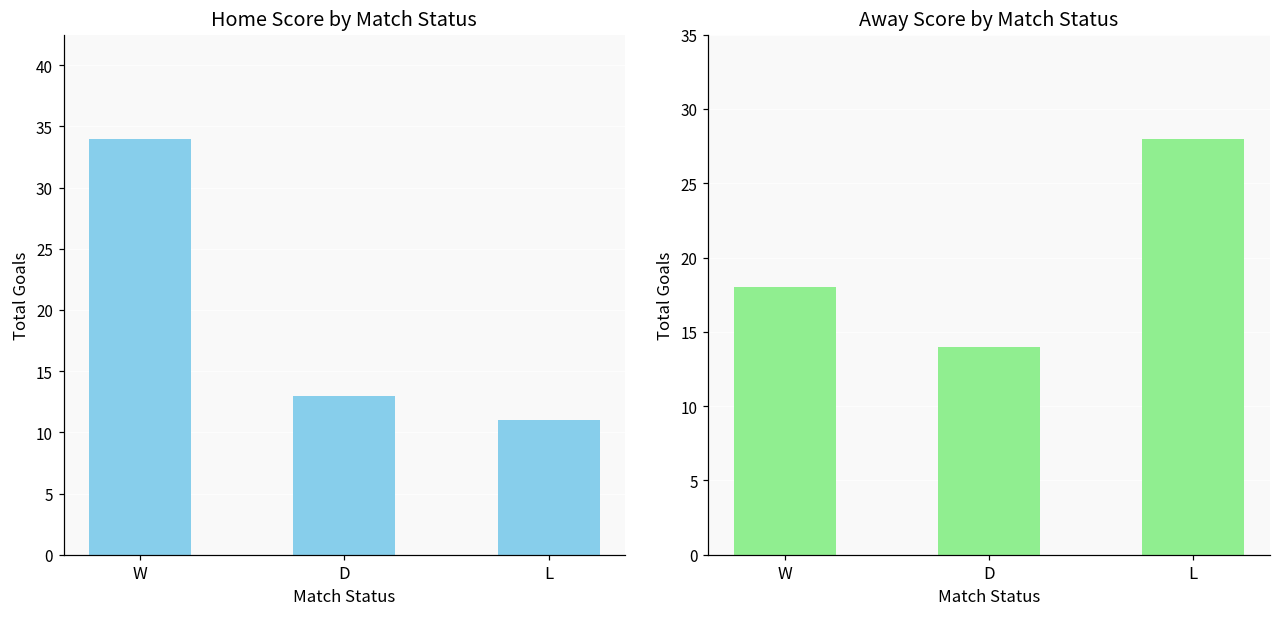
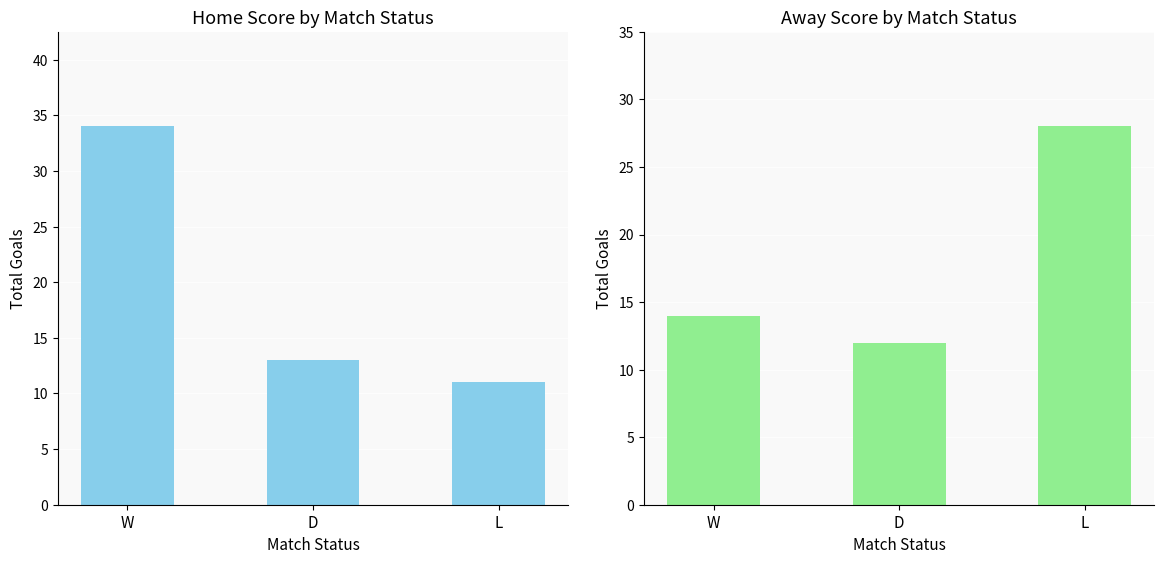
Away Score by Match Status, W: 18 -> 14
Away Score by Match Status, D: 14 -> 12
